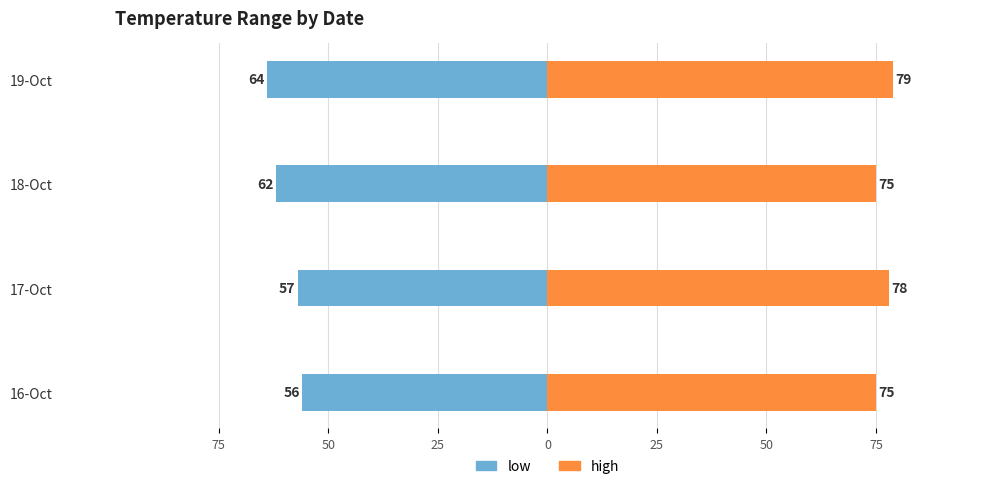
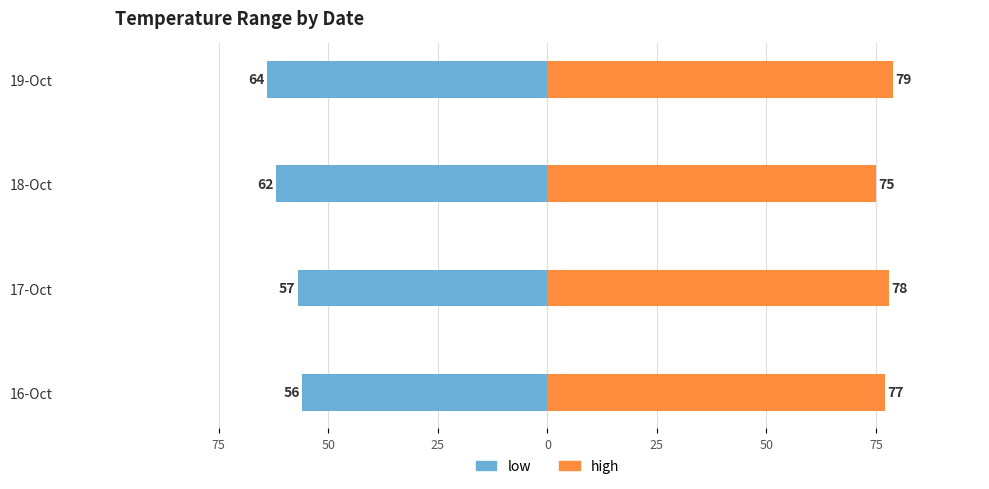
high, 16-Oct: 75 -> 77
